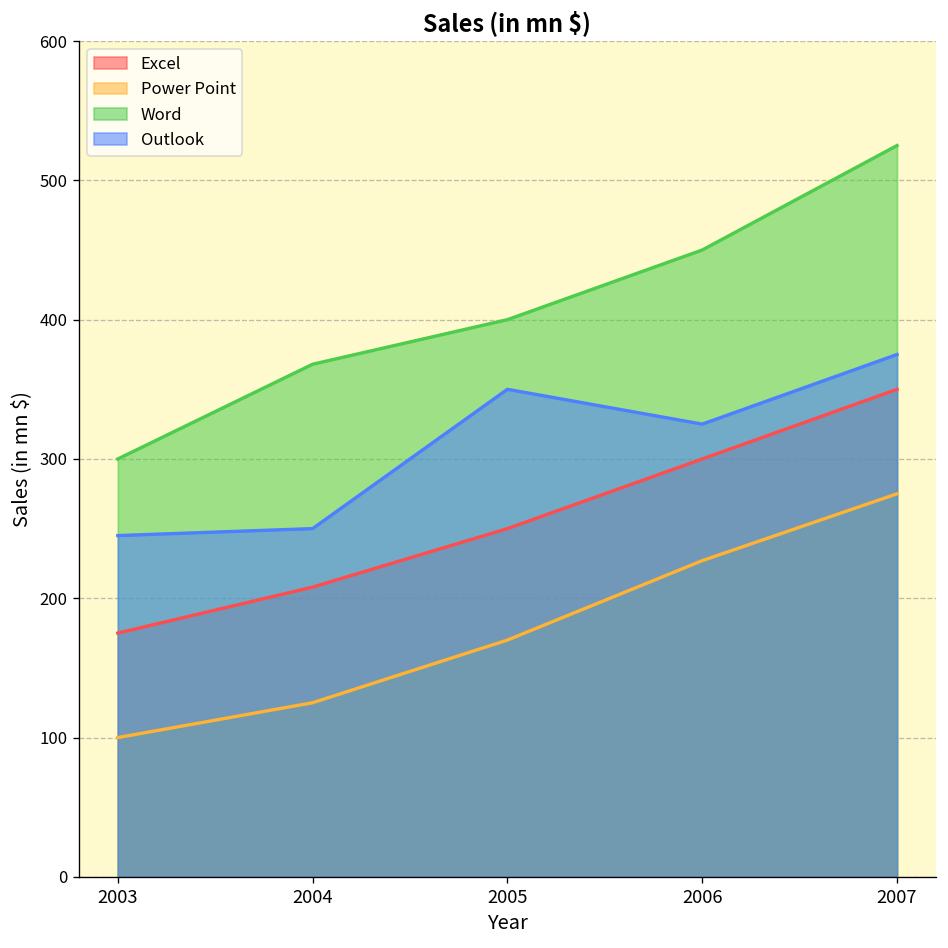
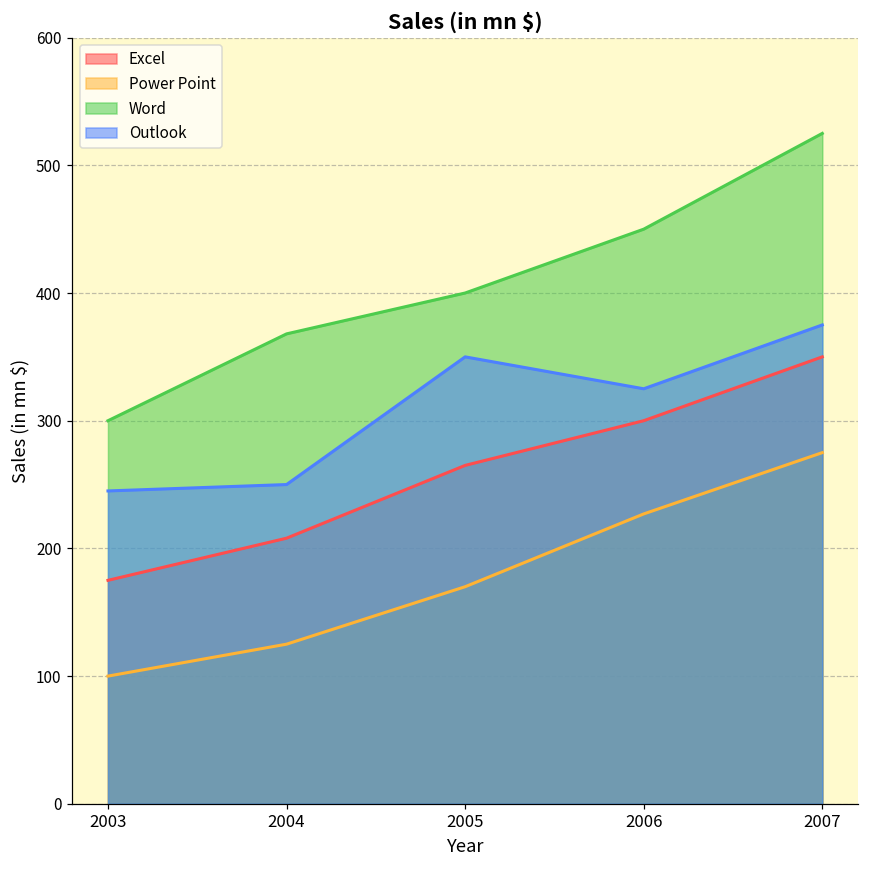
Excel, 2005: 250 -> 265
